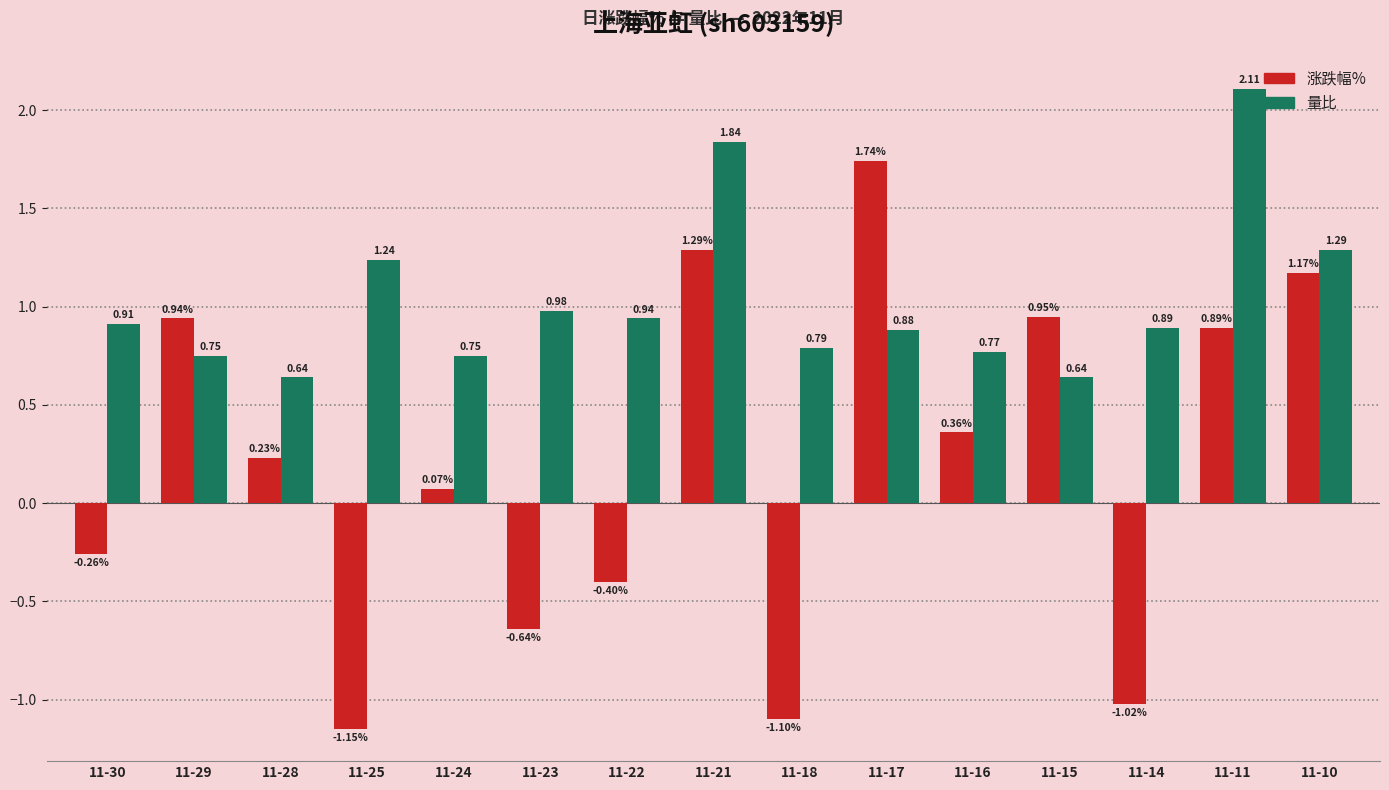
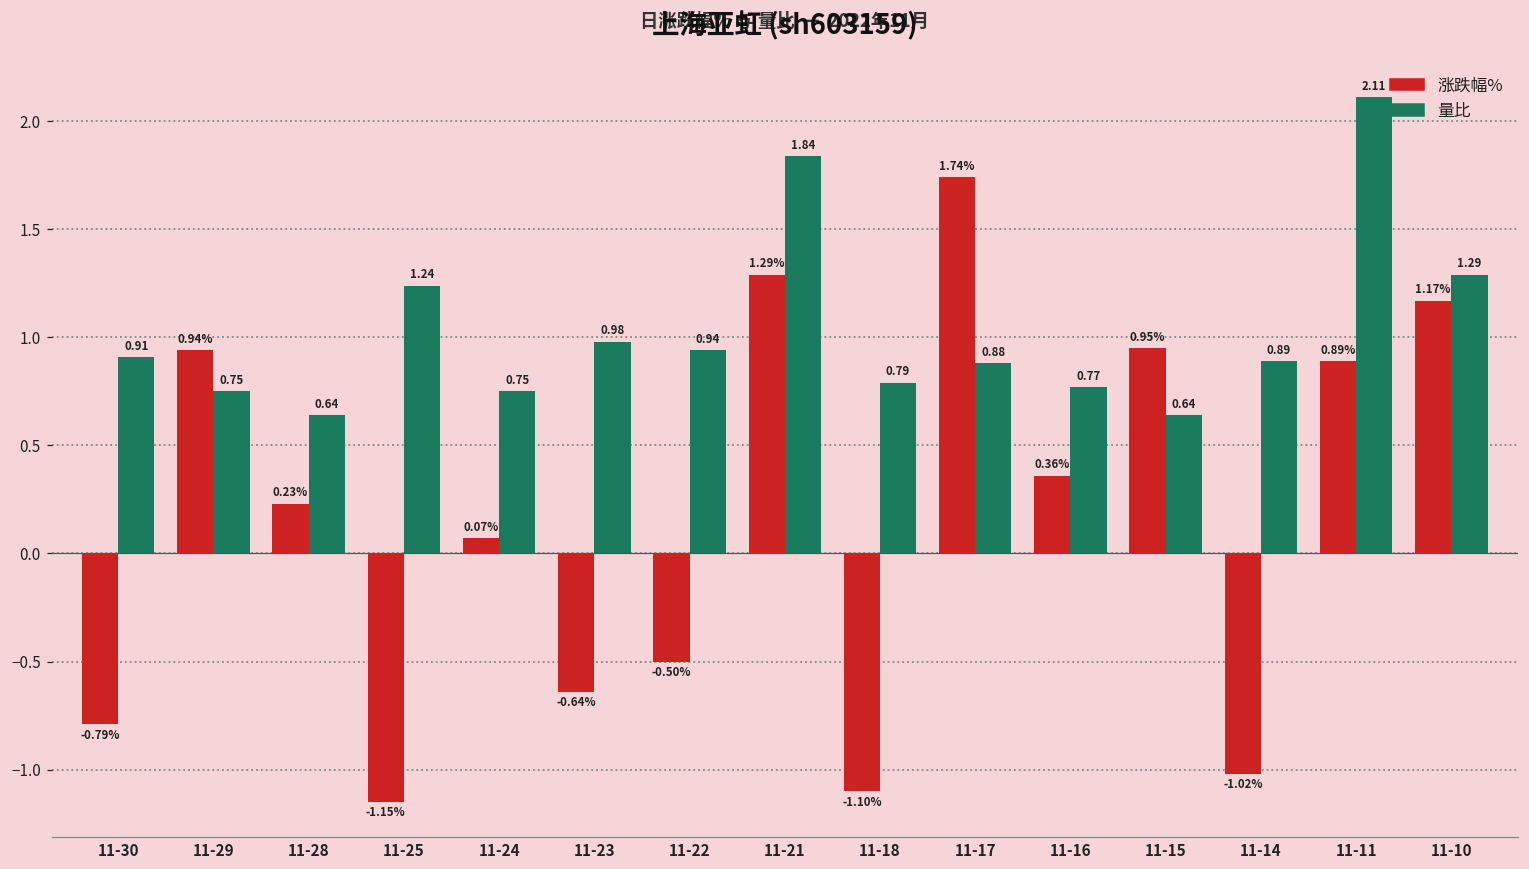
涨跌幅%, 11-30: -0.26% -> -0.79%
涨跌幅%, 11-22: -0.40% -> -0.50%
